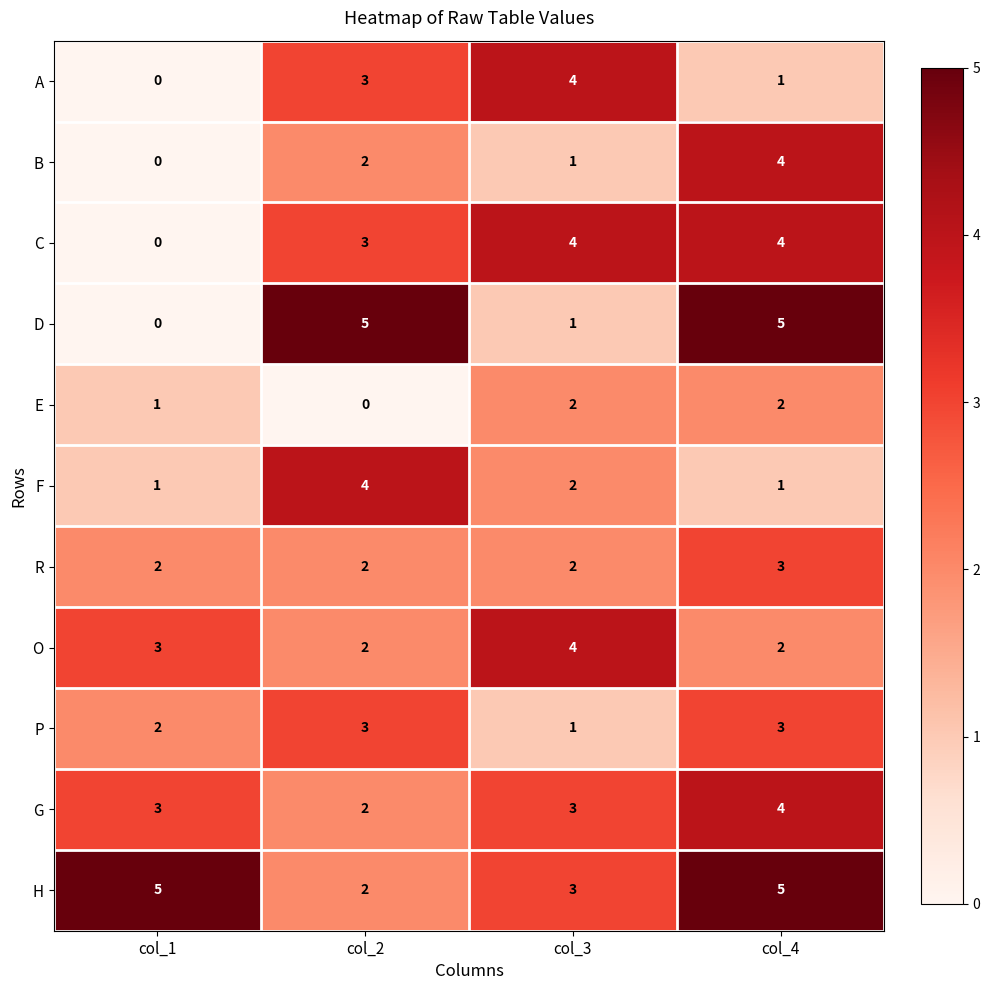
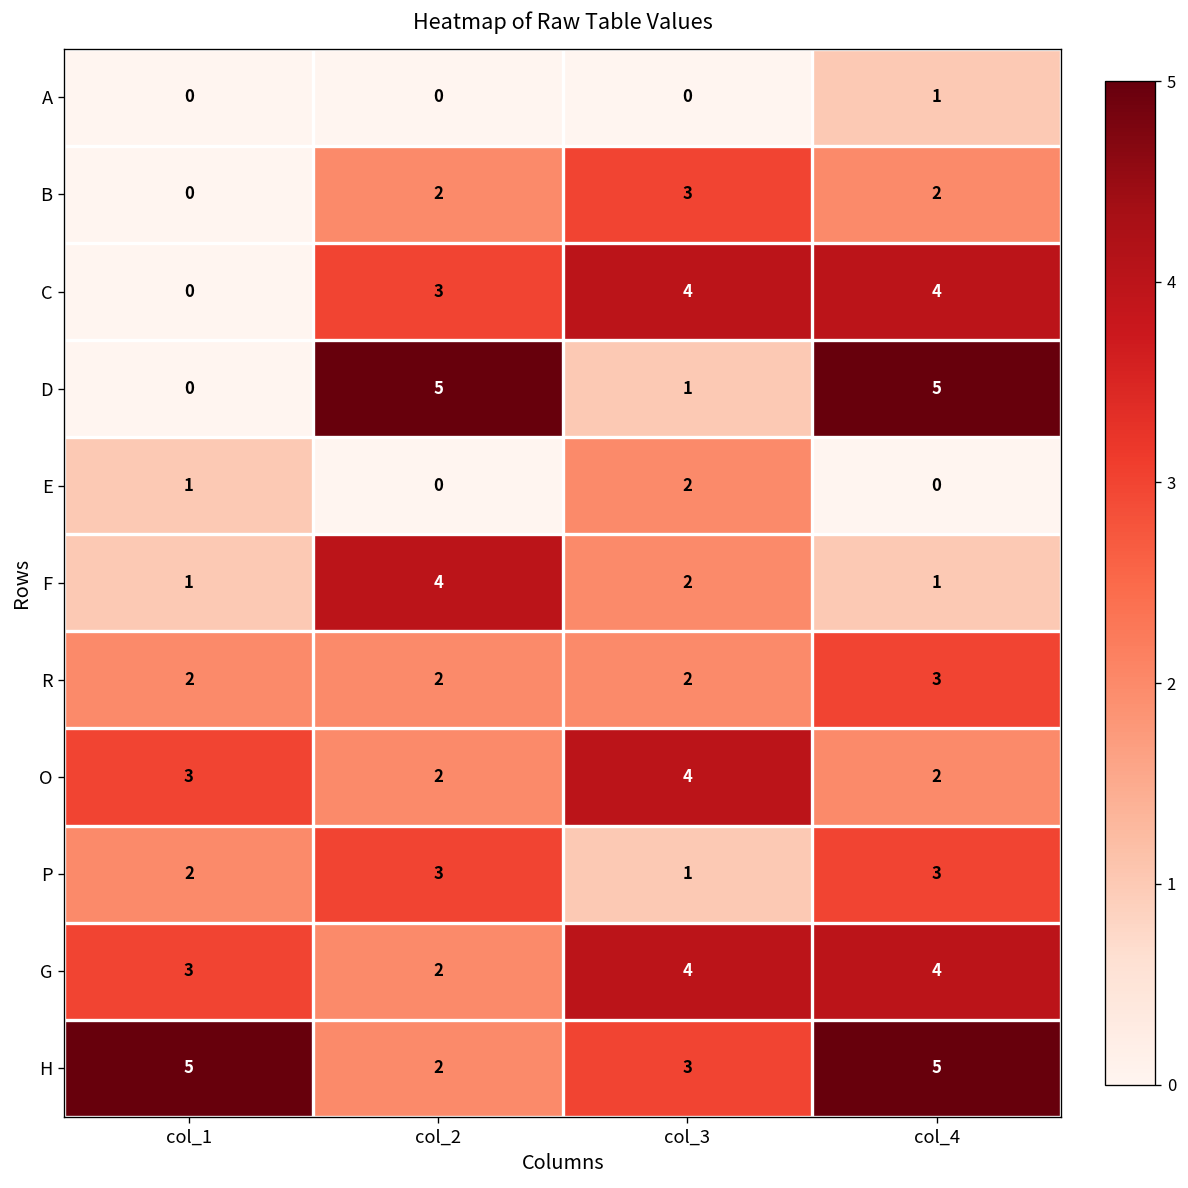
A, col_2: 3 -> 0
A, col_3: 4 -> 0
B, col_3: 1 -> 3
B, col_4: 4 -> 2
E, col_4: 2 -> 0
G, col_3: 3 -> 4
